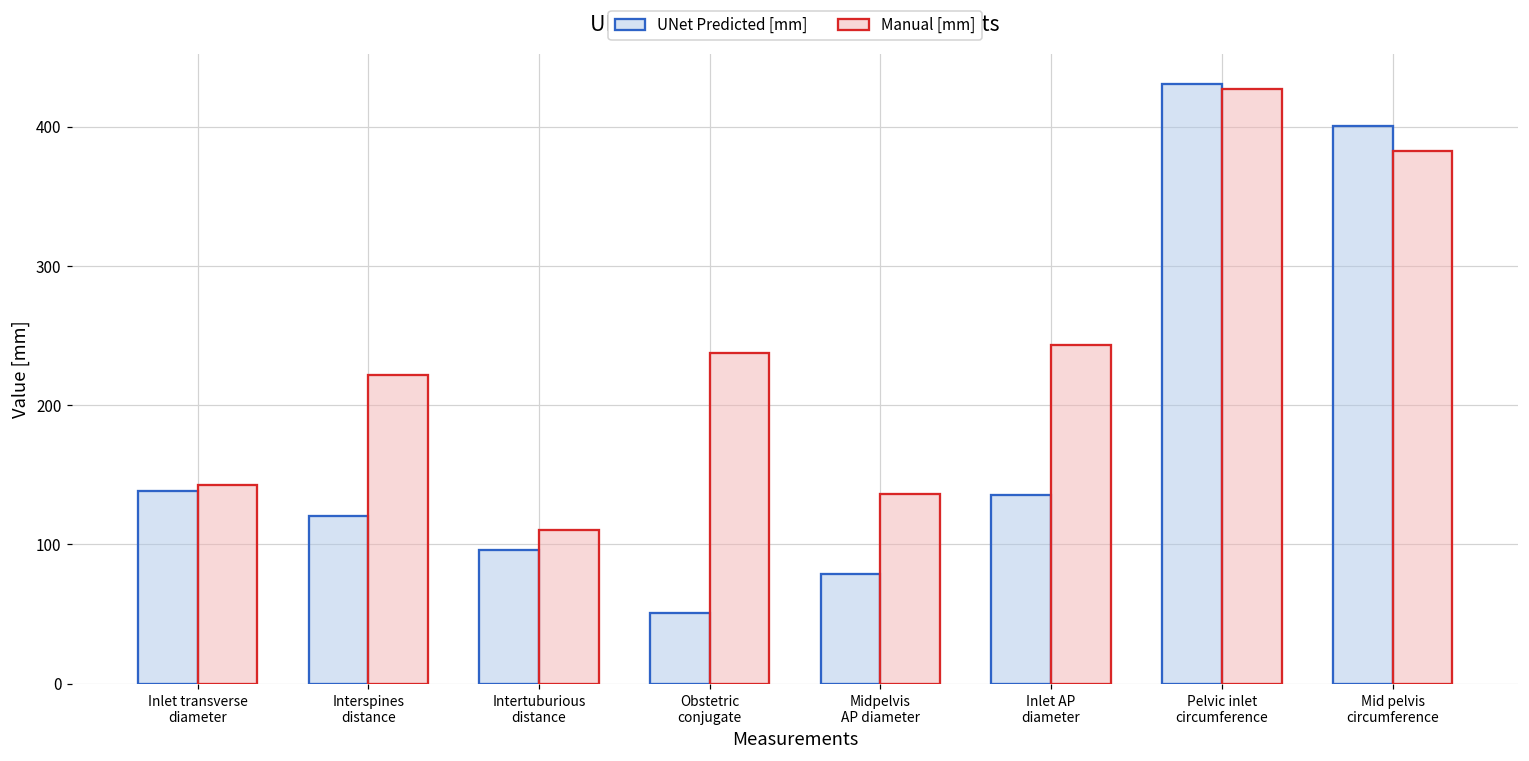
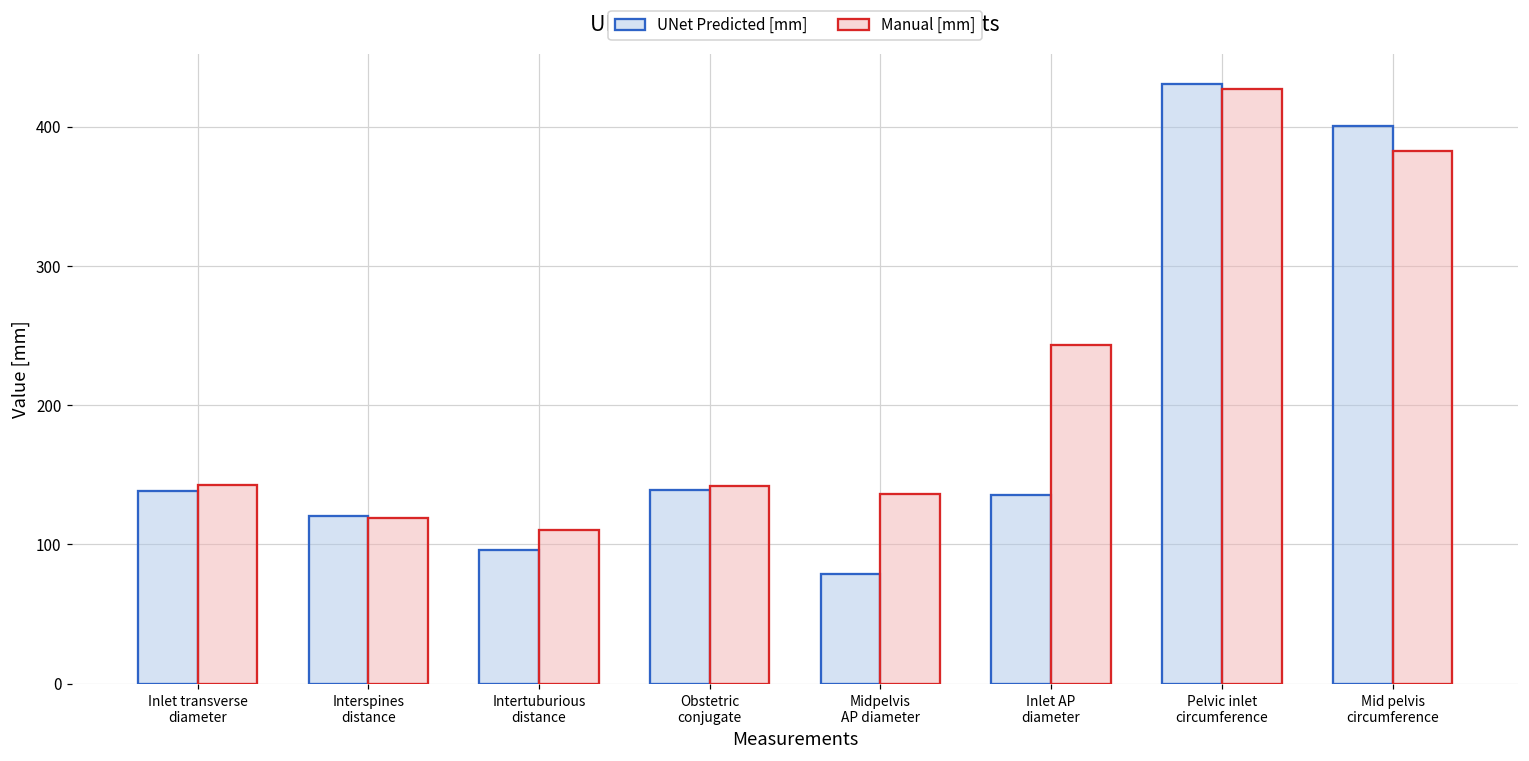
Manual [mm], Interspines distance: 222 -> 119
UNet Predicted [mm], Obstetric conjugate: 51 -> 139
Manual [mm], Obstetric conjugate: 238 -> 142
